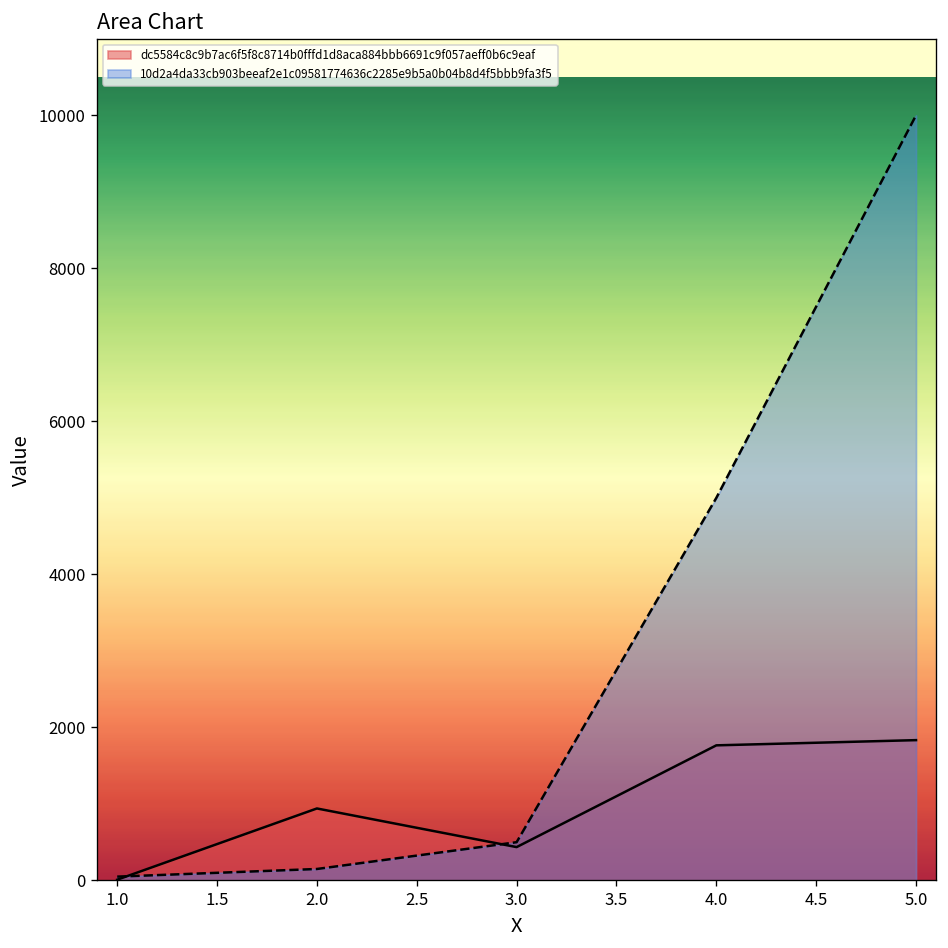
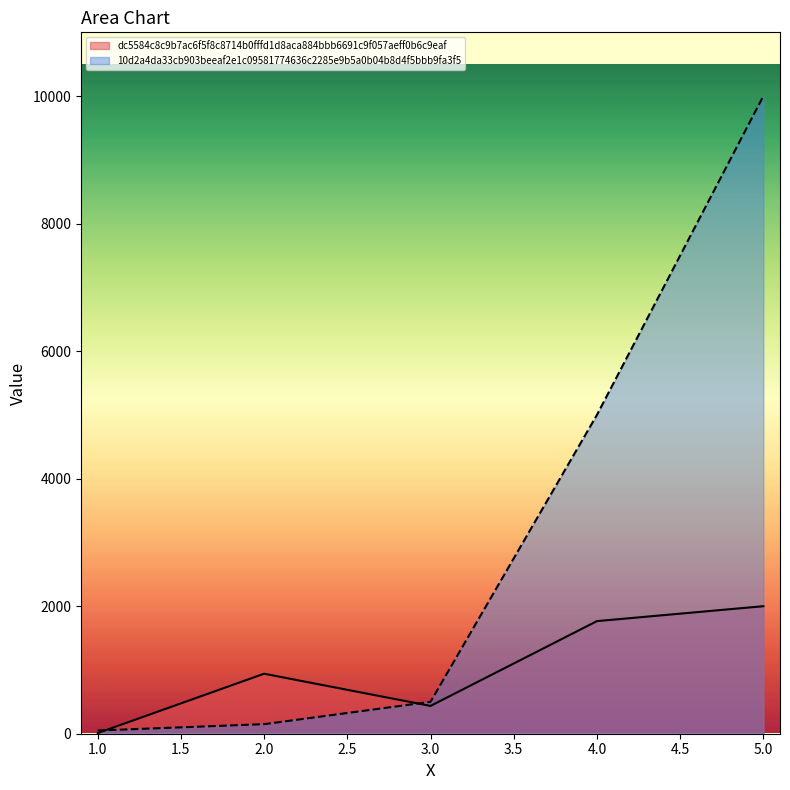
dc5584c8c9b7ac6f5f8c8714b0fffd1d8aca884bbb6691c9f057aeff0b6c9eaf, 5.0: 1800 -> 2000
